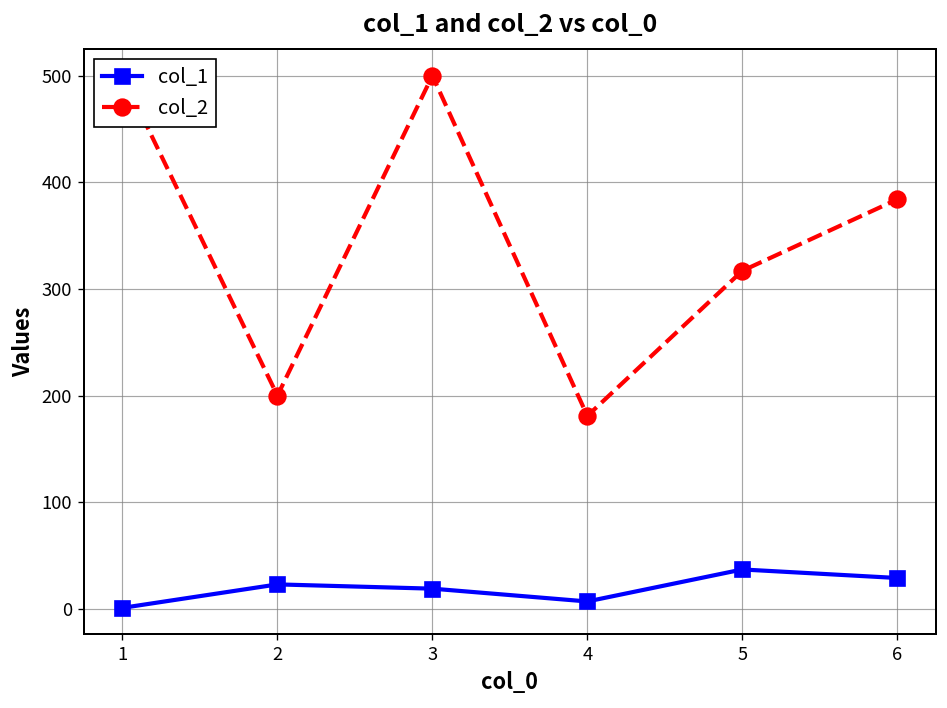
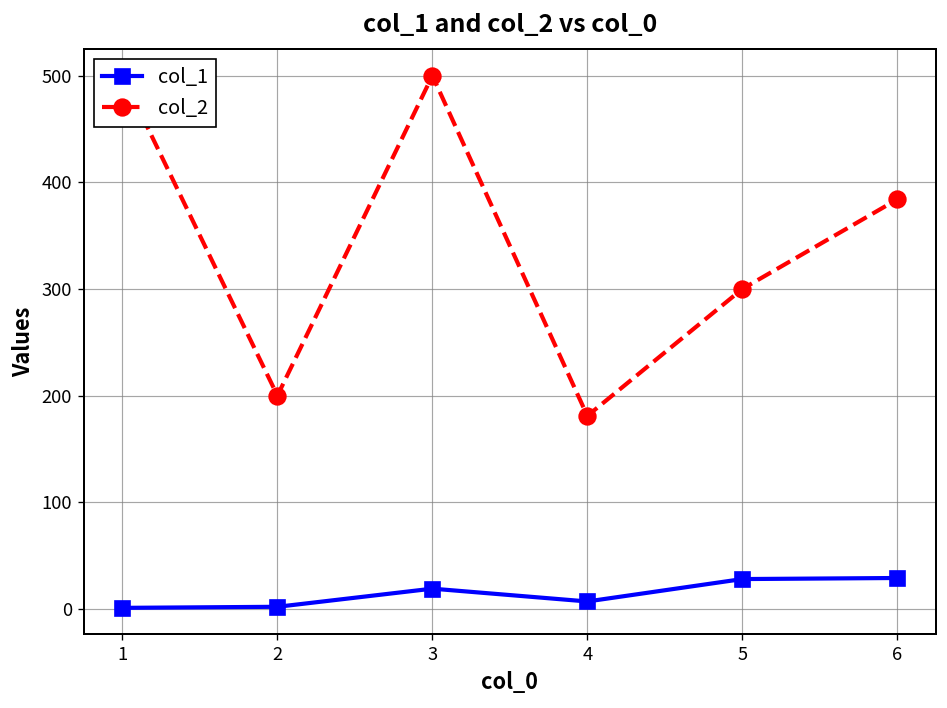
col_1, 2: 20 -> 0
col_1, 5: 40 -> 30
col_2, 5: 320 -> 300
